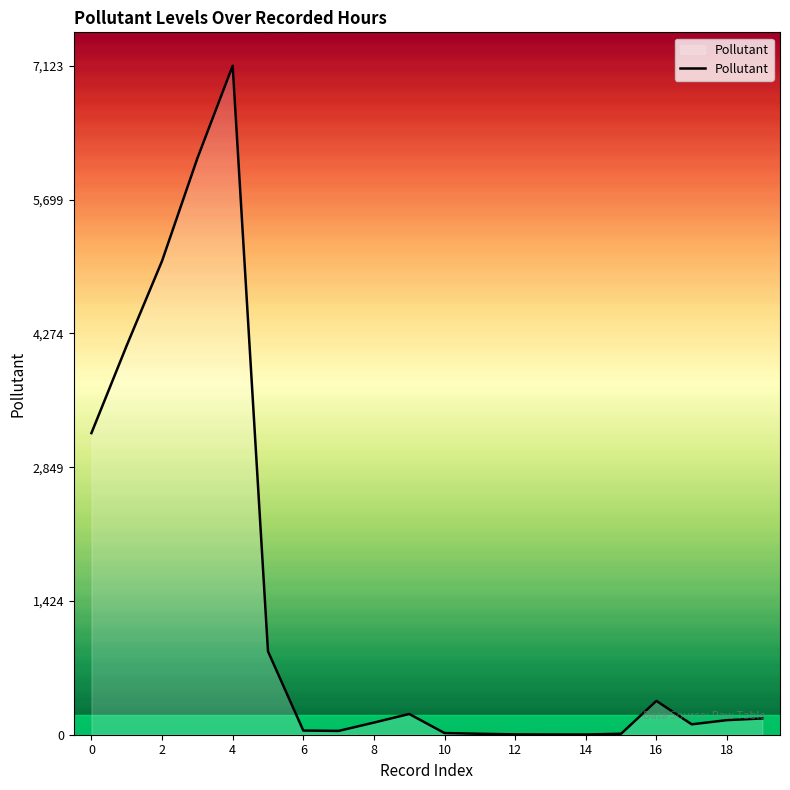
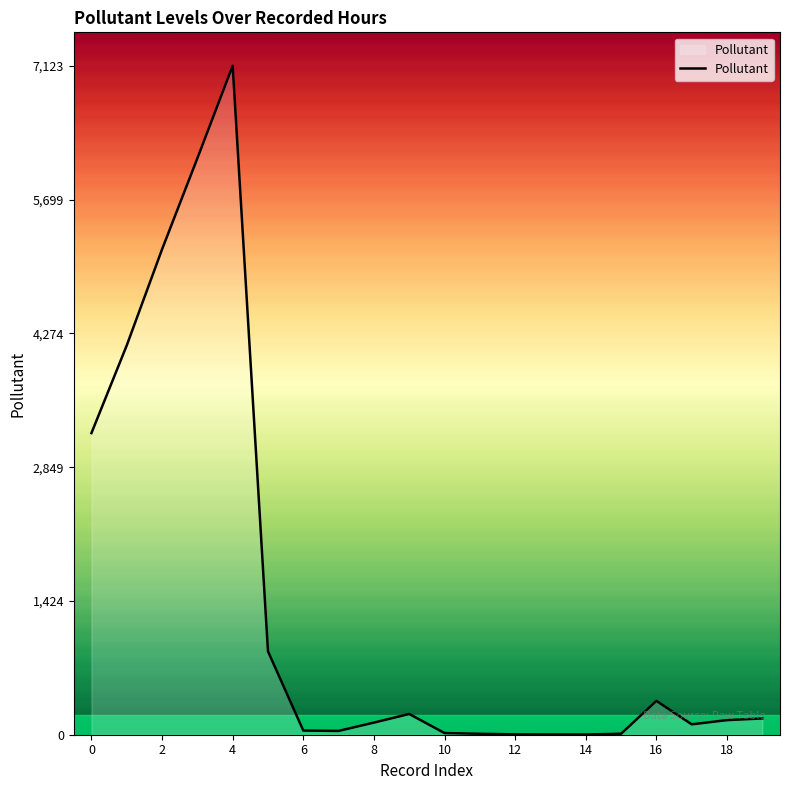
2: 5,000 -> 5,200
